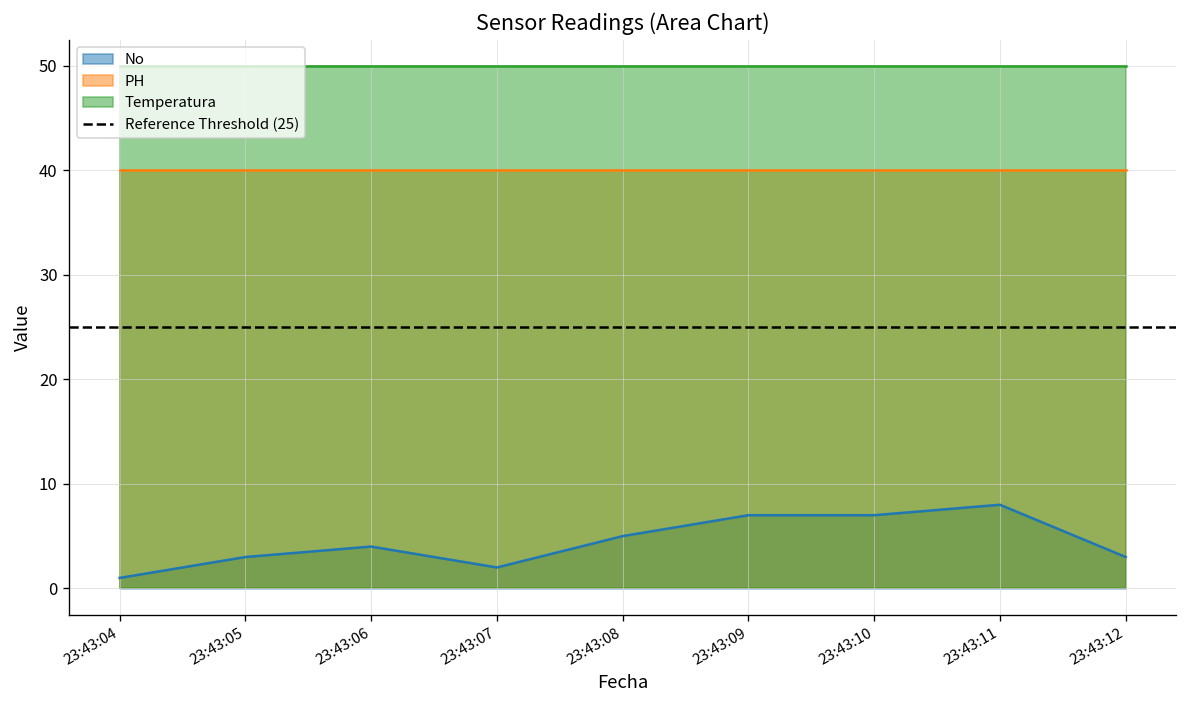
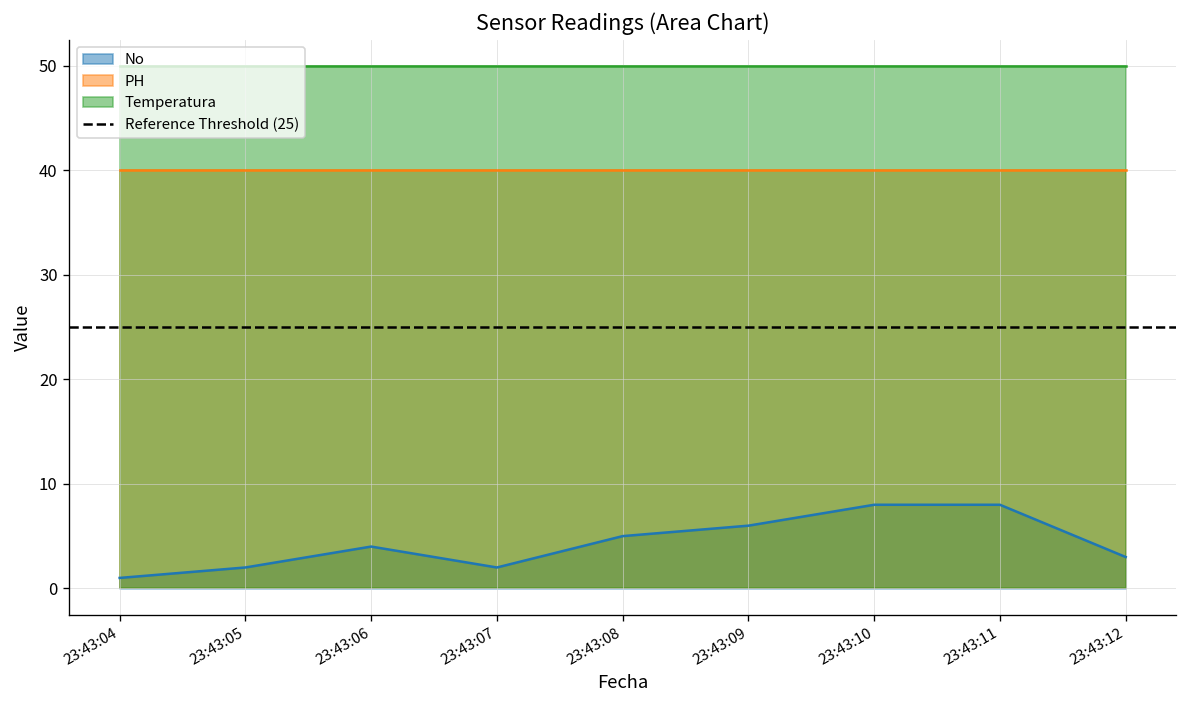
No, 23:43:05: 3 -> 2
No, 23:43:09: 7 -> 6
No, 23:43:10: 7 -> 8
